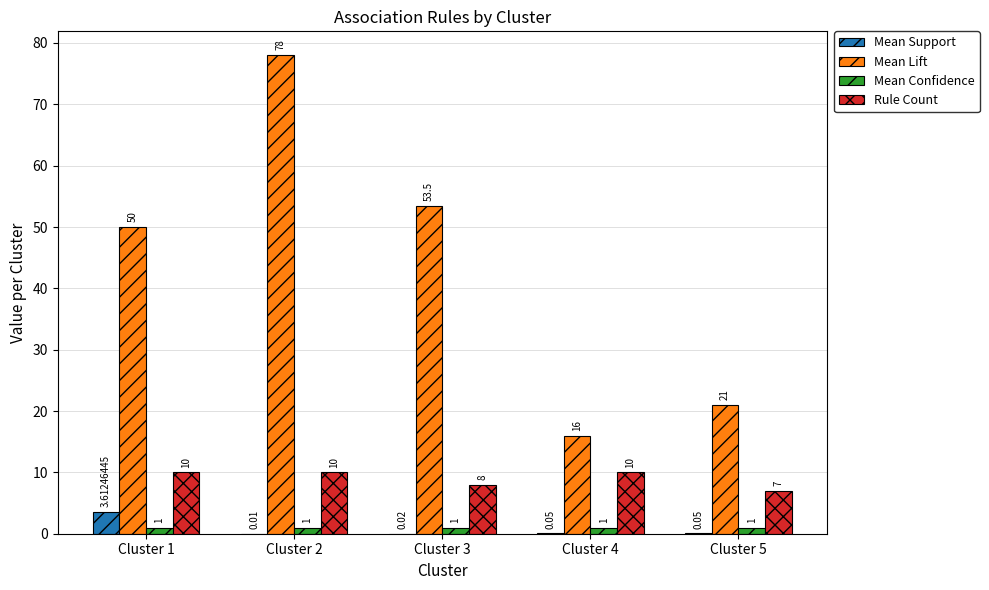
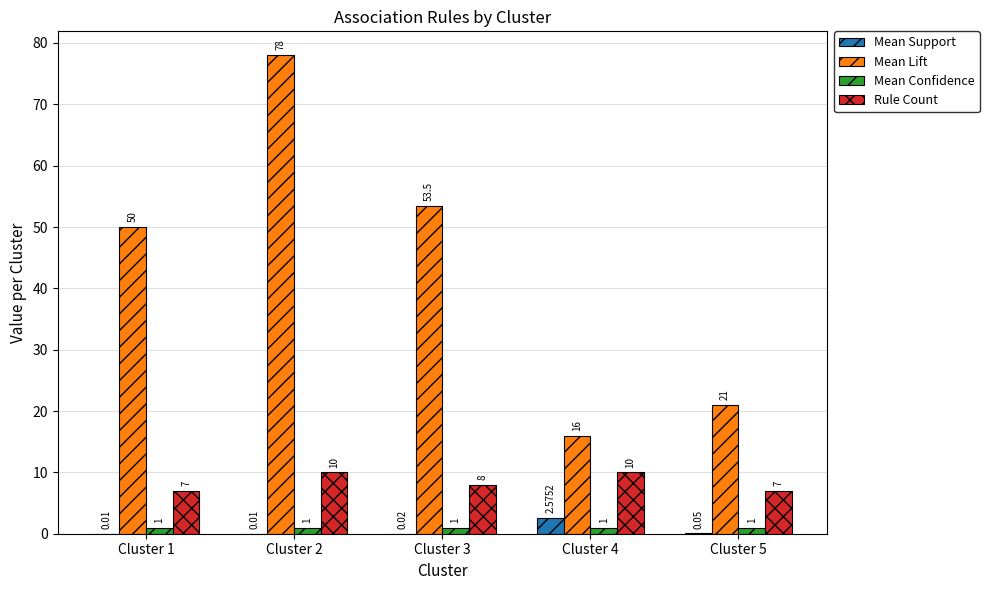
Mean Support, Cluster 1: 3.61246445 -> 0.01
Rule Count, Cluster 1: 10 -> 7
Mean Support, Cluster 4: 0.05 -> 2.5752
